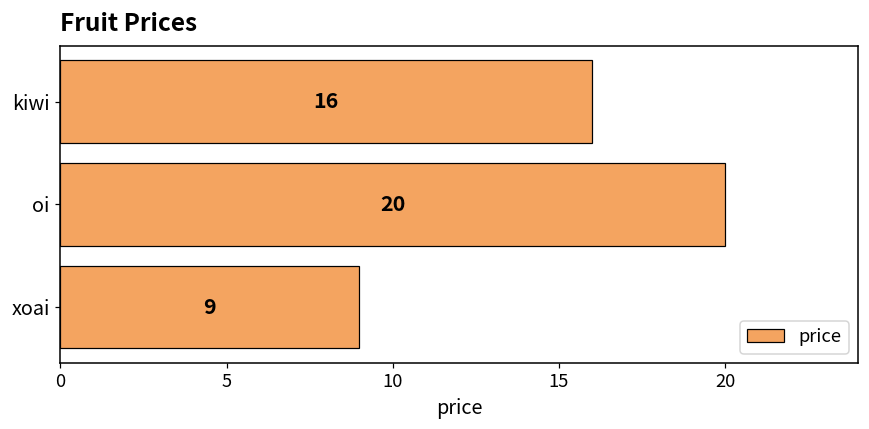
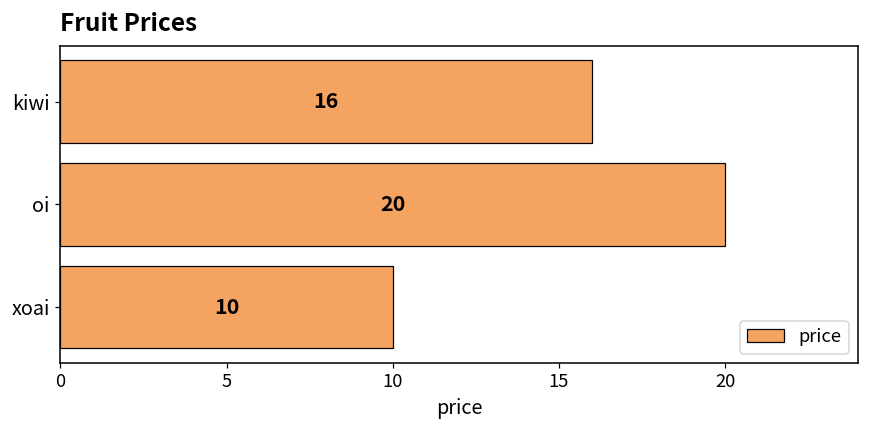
xoai: 9 -> 10
